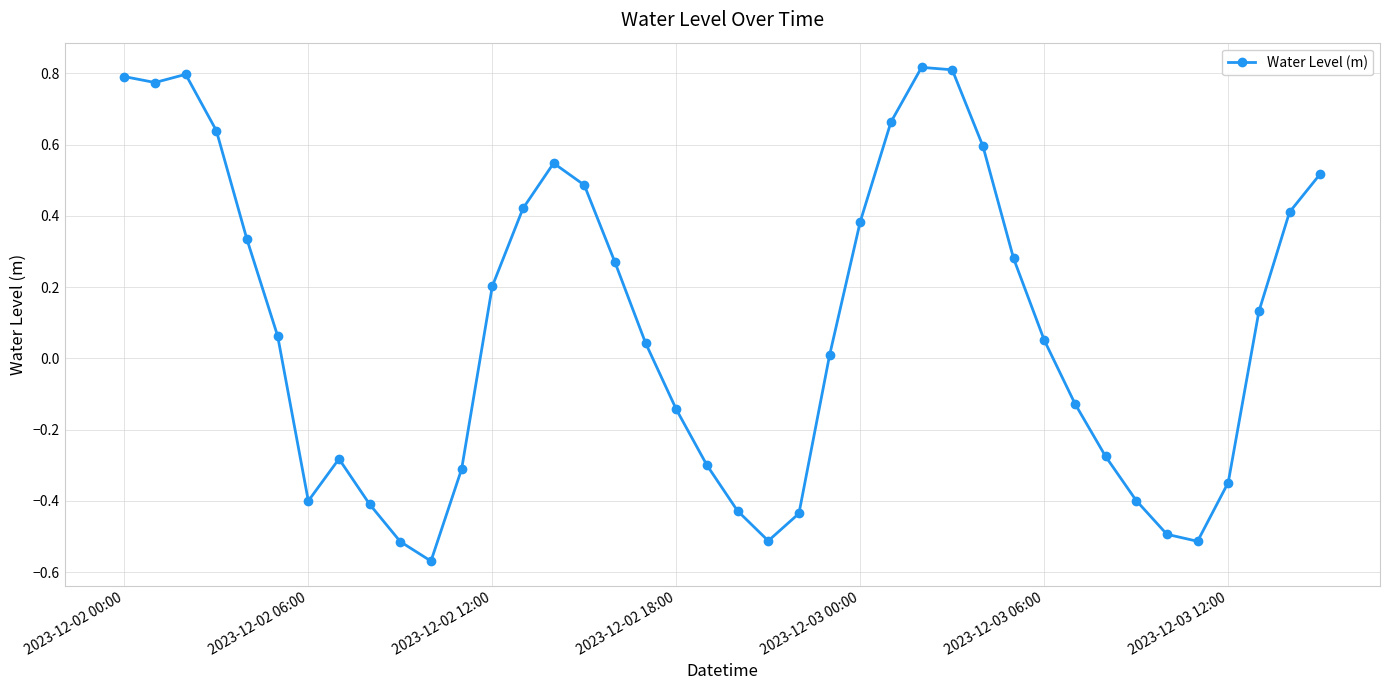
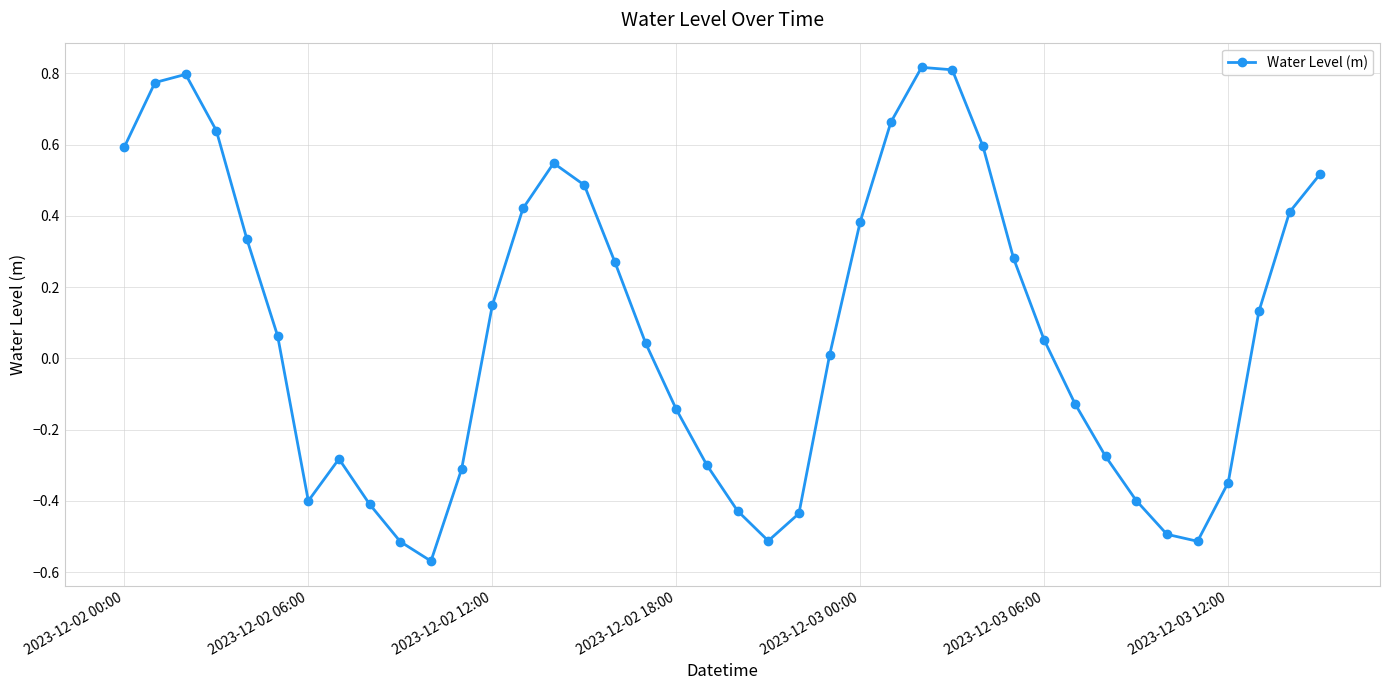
2023-12-02 00:00: 0.79 -> 0.59
2023-12-02 12:00: 0.20 -> 0.15
